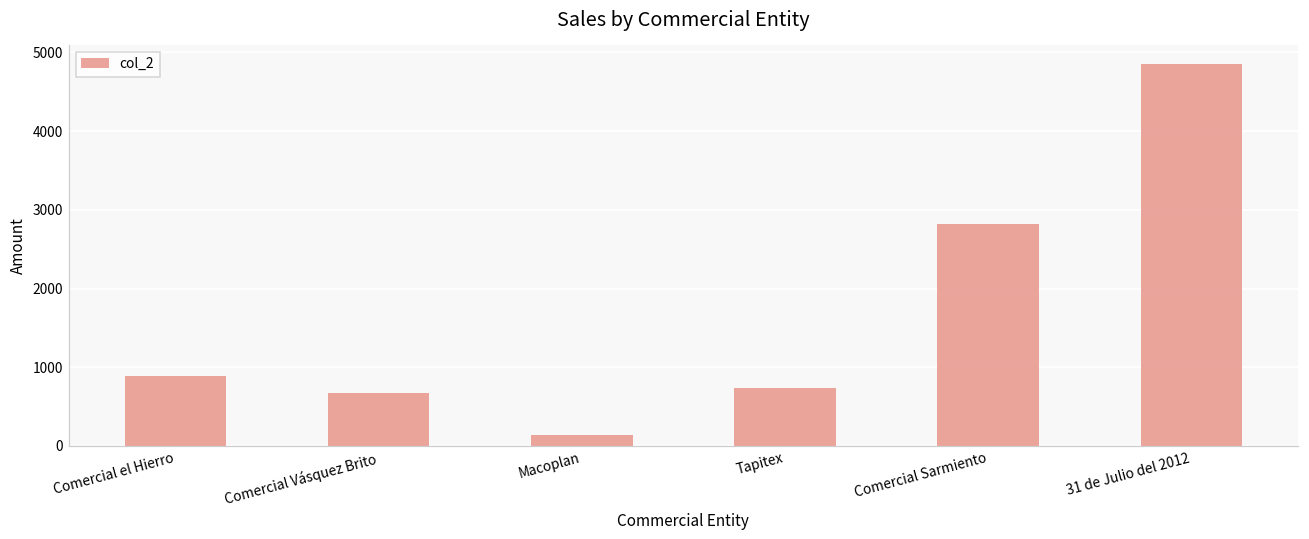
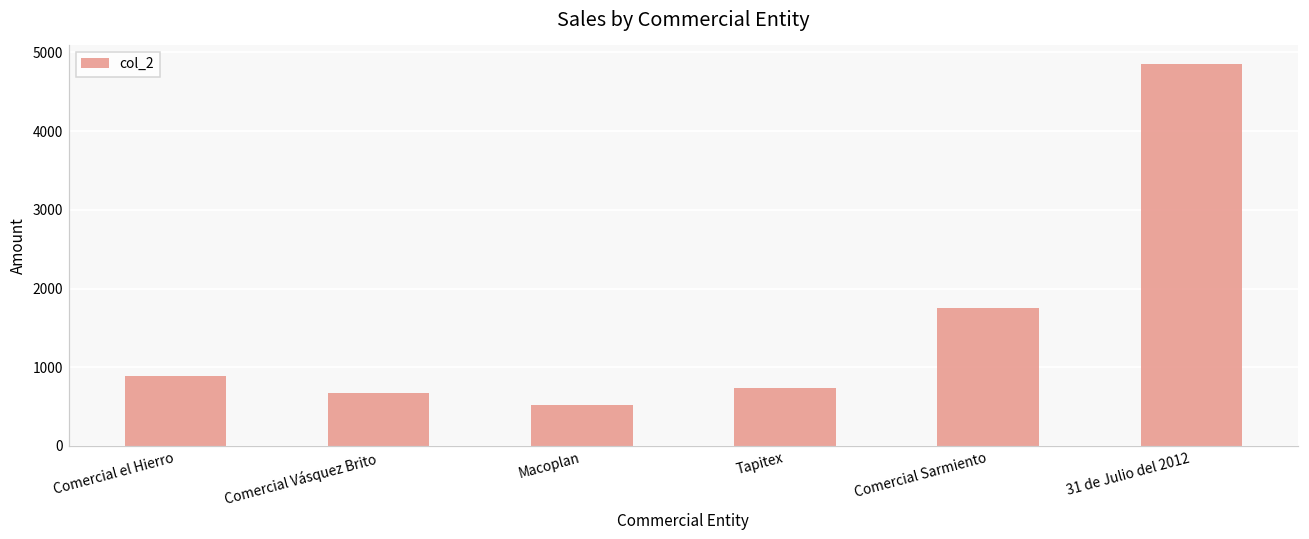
Macoplan: 100 -> 500
Comercial Sarmiento: 2800 -> 1800
